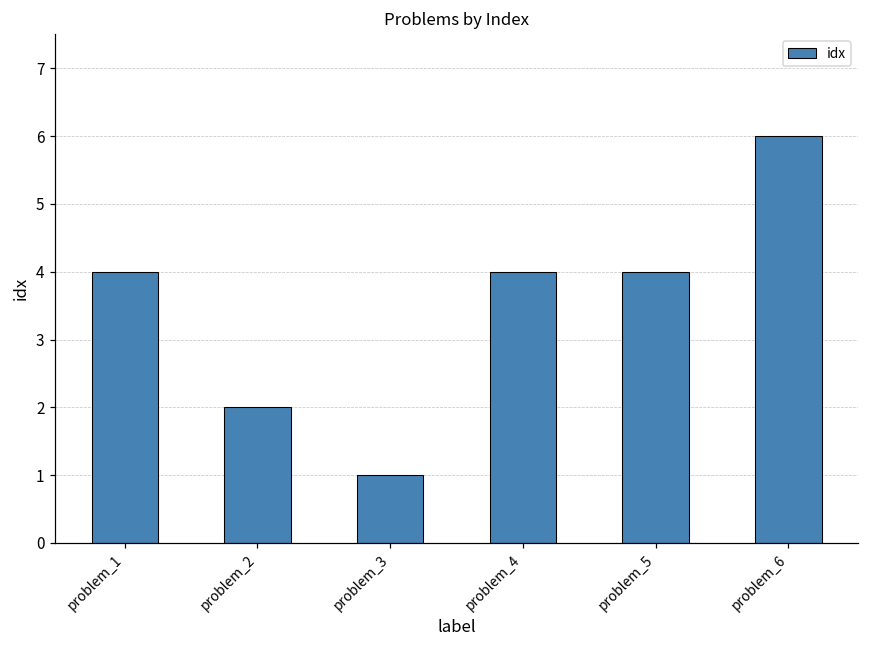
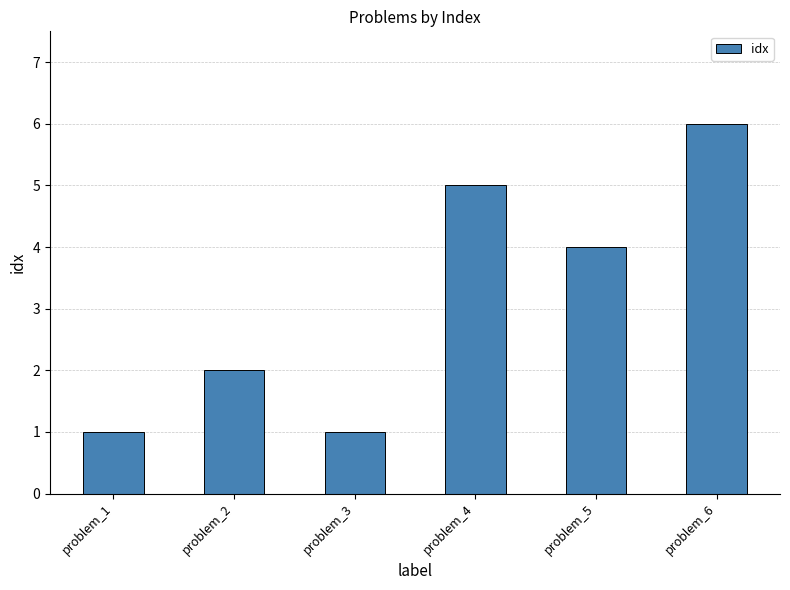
problem_1: 4 -> 1
problem_4: 4 -> 5
